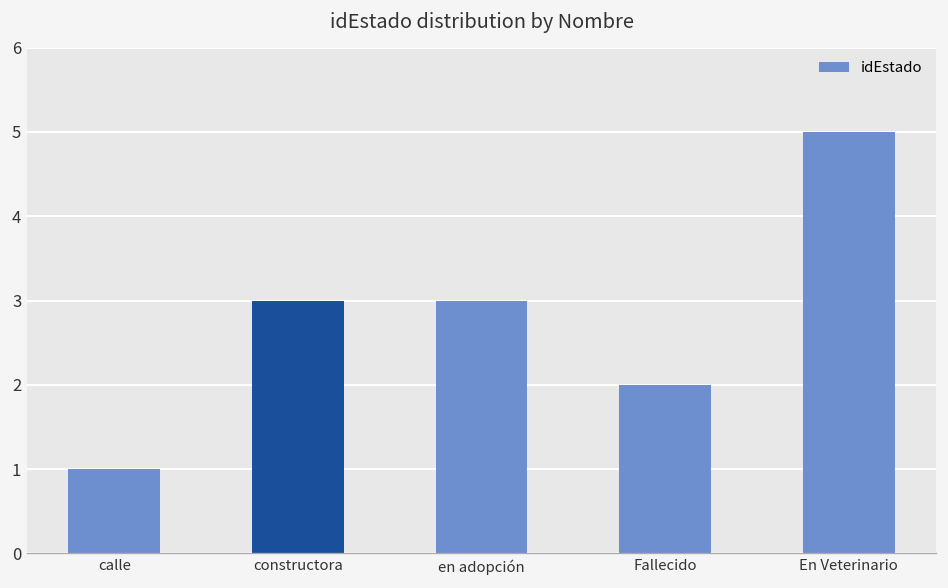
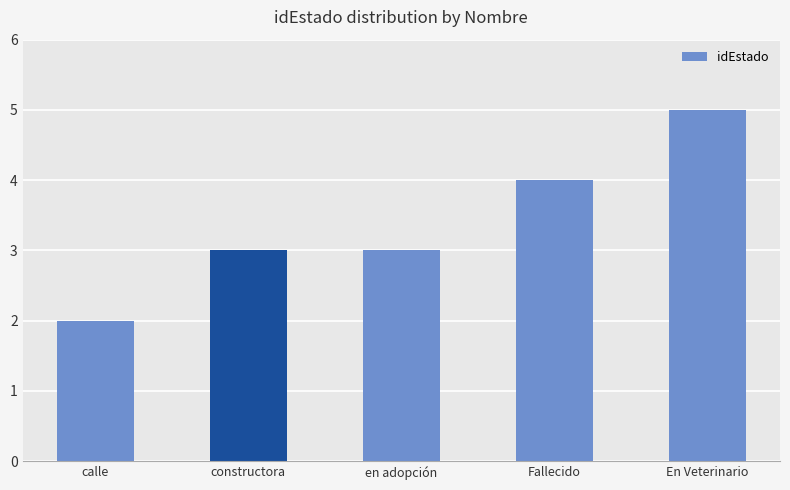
calle: 1 -> 2
Fallecido: 2 -> 4
